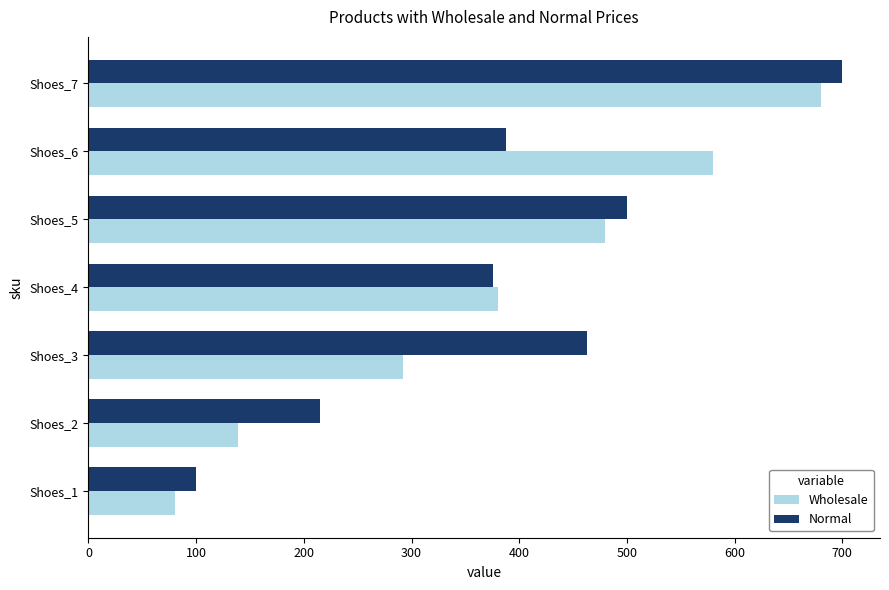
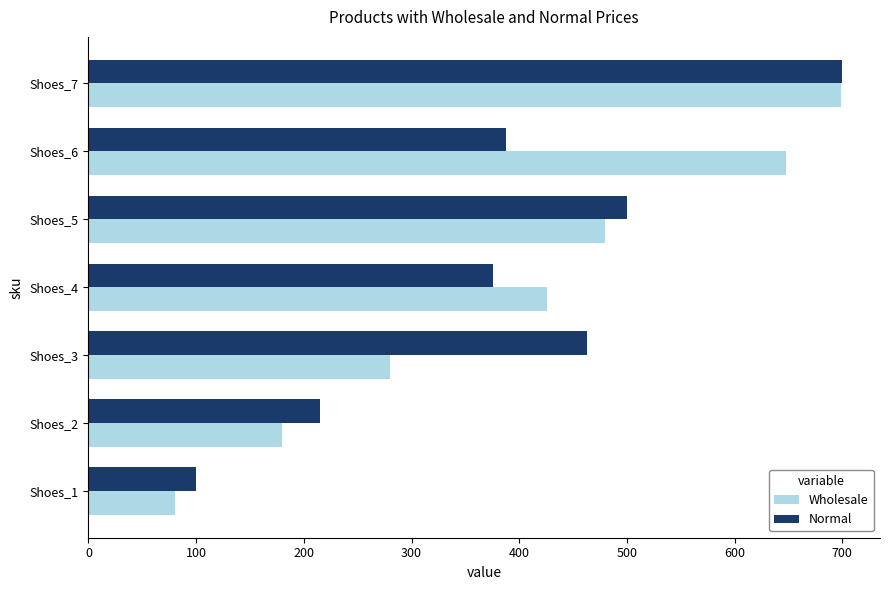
Wholesale, Shoes_7: 680 -> 699
Wholesale, Shoes_6: 580 -> 648
Wholesale, Shoes_4: 380 -> 426
Wholesale, Shoes_3: 292 -> 280
Wholesale, Shoes_2: 139 -> 180
